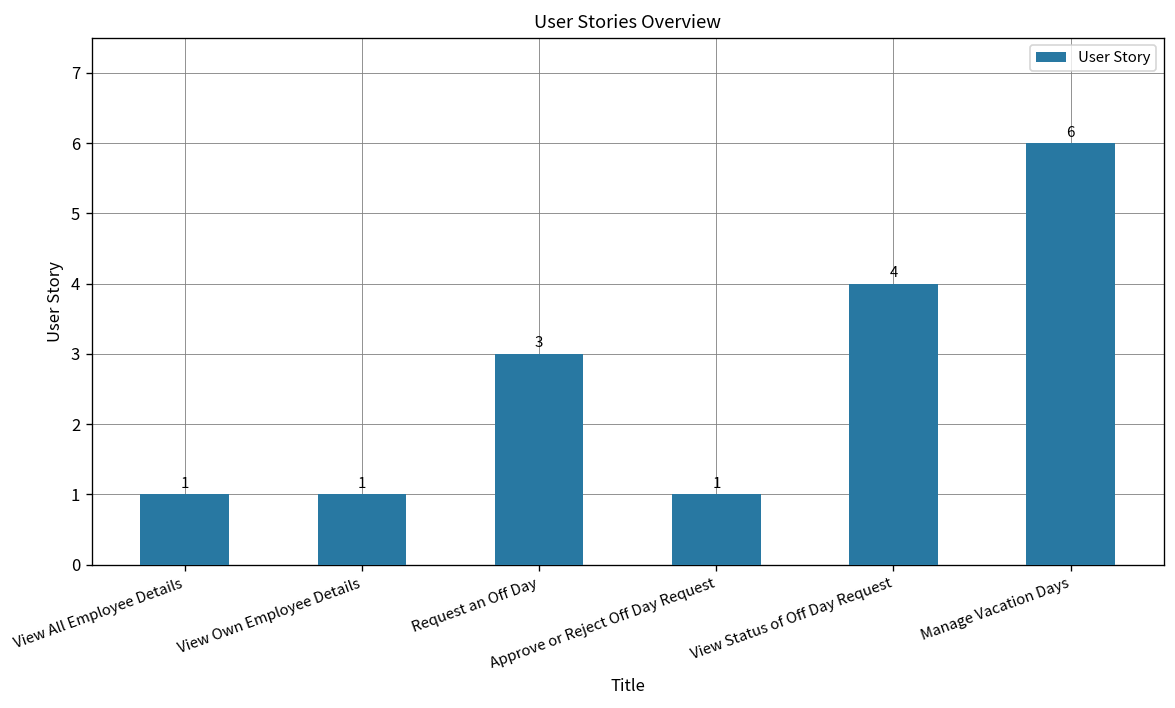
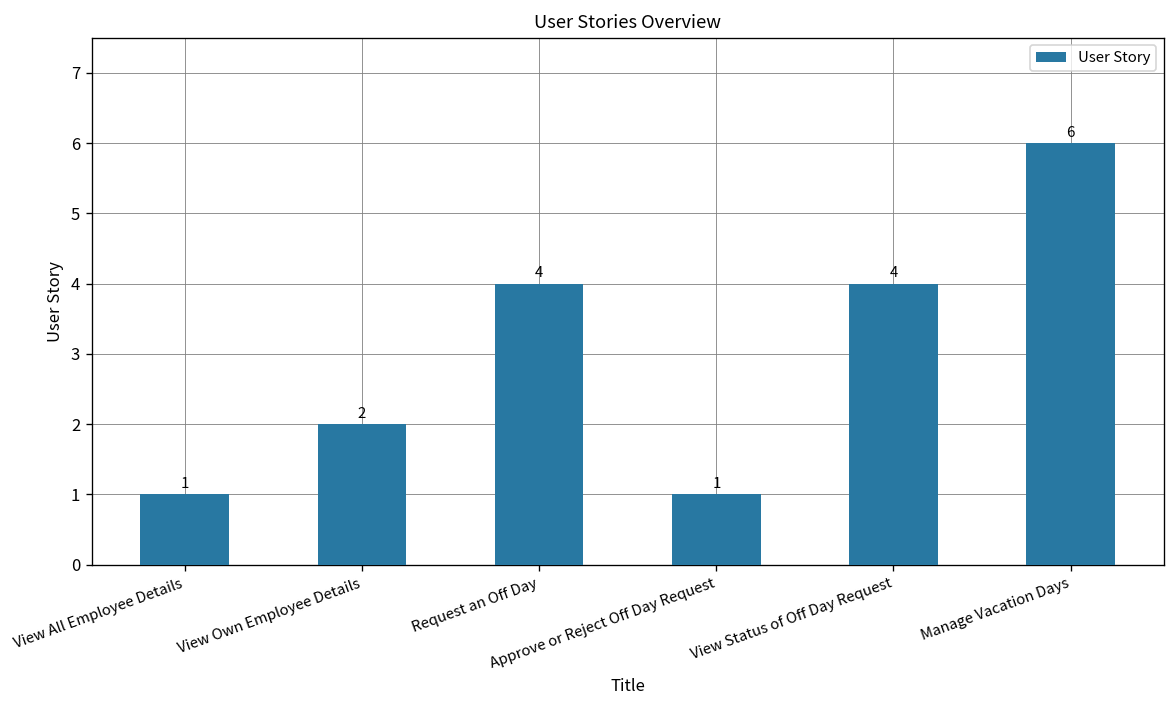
View Own Employee Details: 1 -> 2
Request an Off Day: 3 -> 4
